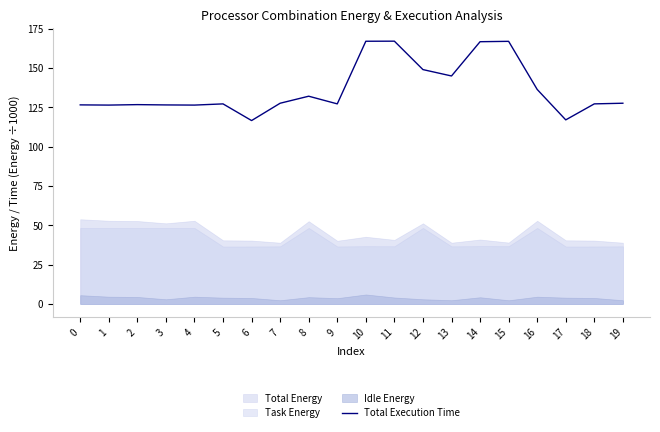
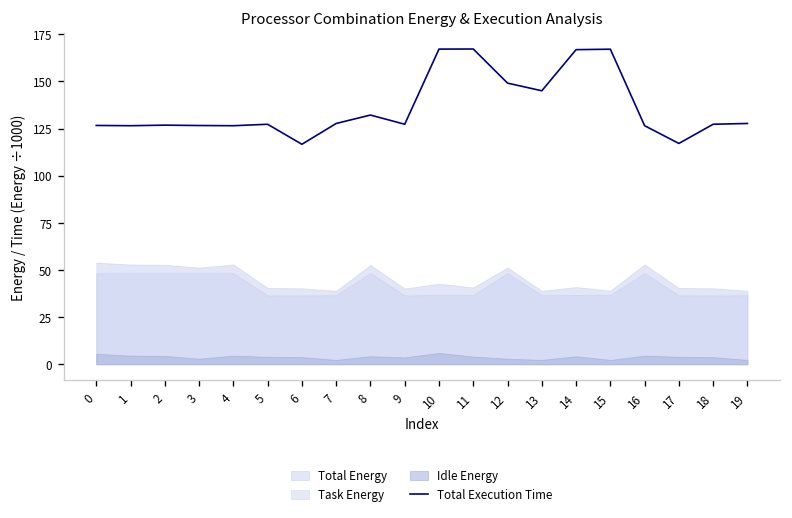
Total Execution Time, 16: 136 -> 127
